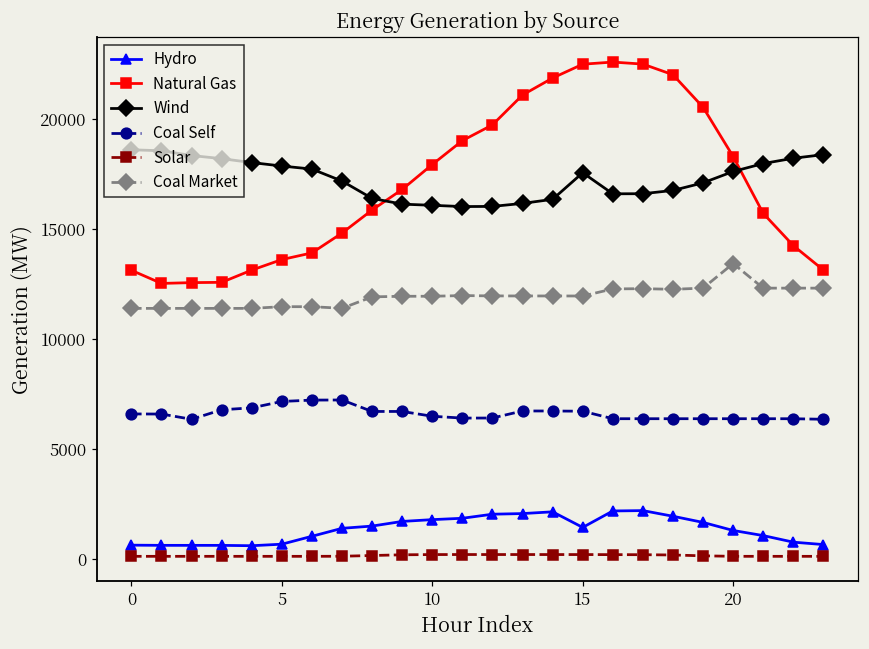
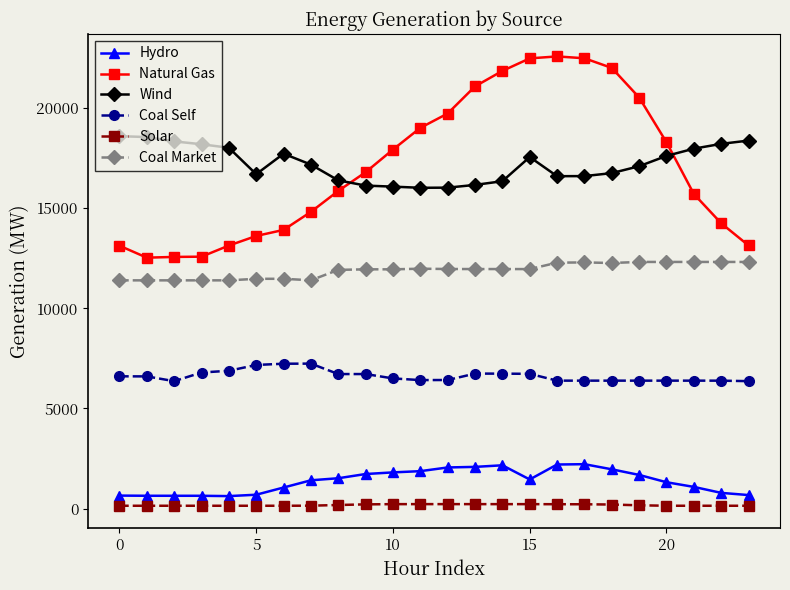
Wind, 5: 17900 -> 16700
Coal Market, 20: 13400 -> 12300
